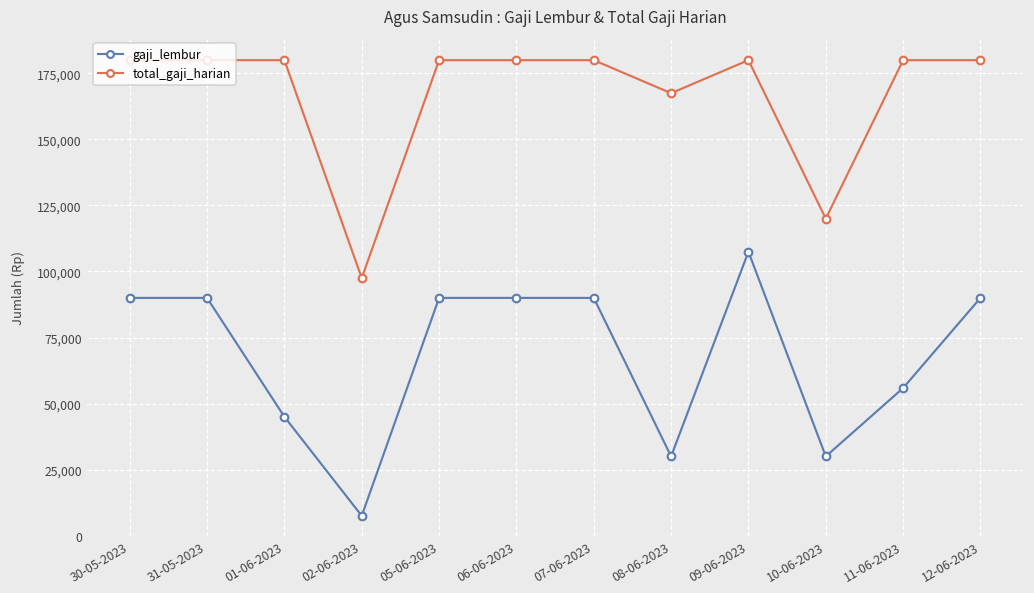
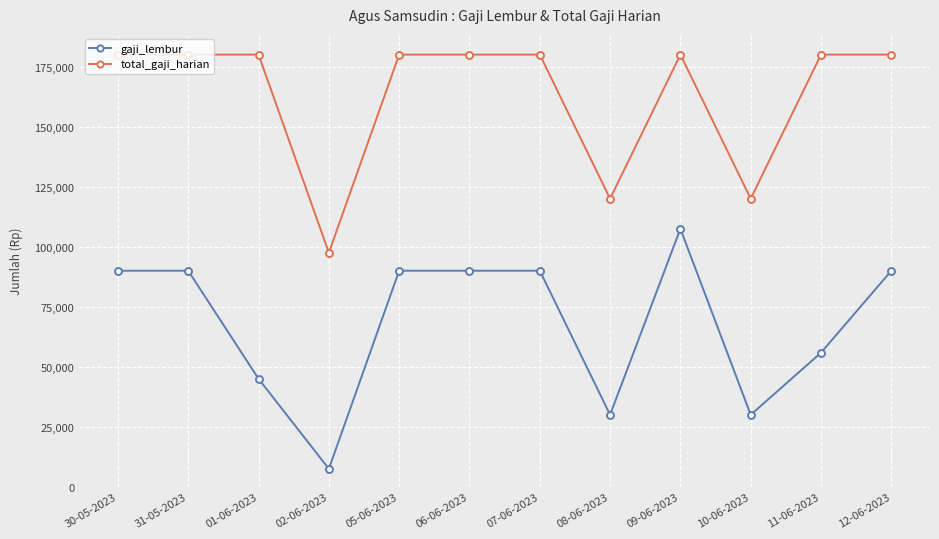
total_gaji_harian, 08-06-2023: 167,000 -> 120,000
